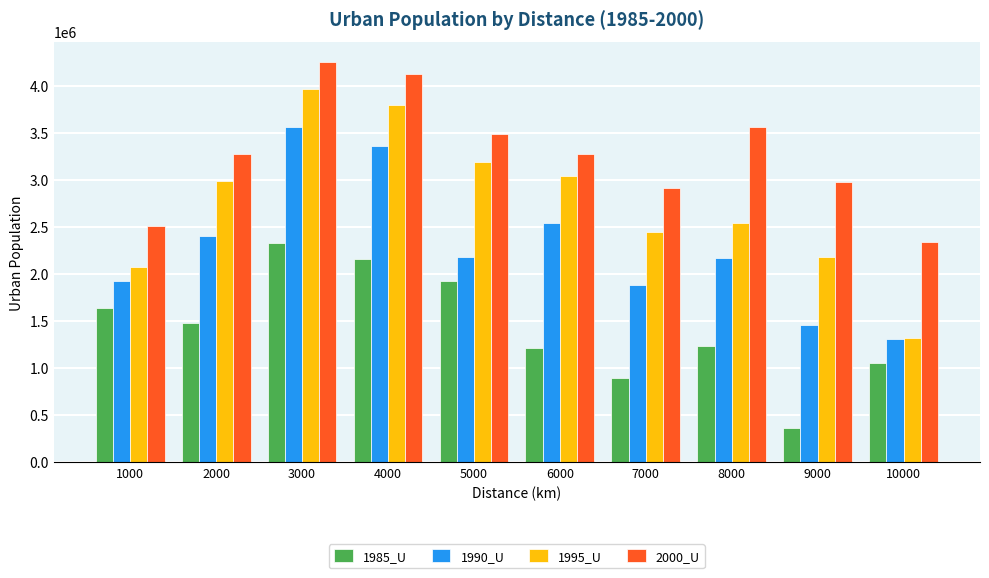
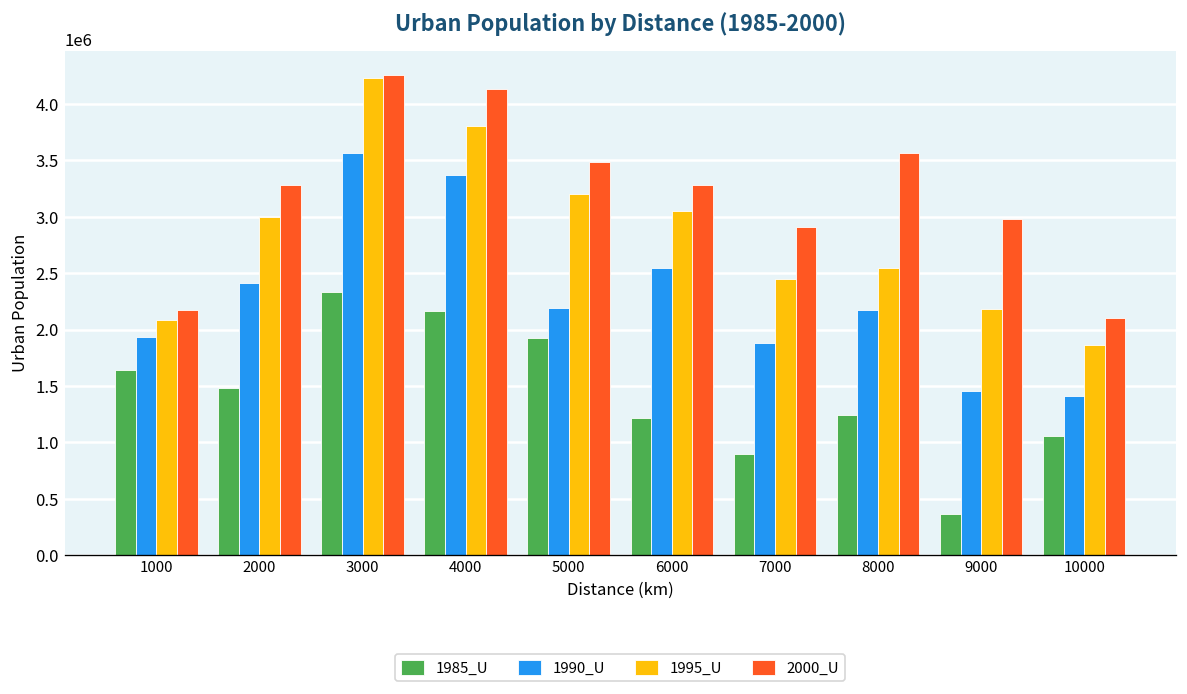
2000_U, 1000: 2500000 -> 2200000
1995_U, 3000: 4000000 -> 4200000
1990_U, 10000: 1300000 -> 1400000
1995_U, 10000: 1300000 -> 1900000
2000_U, 10000: 2300000 -> 2100000
